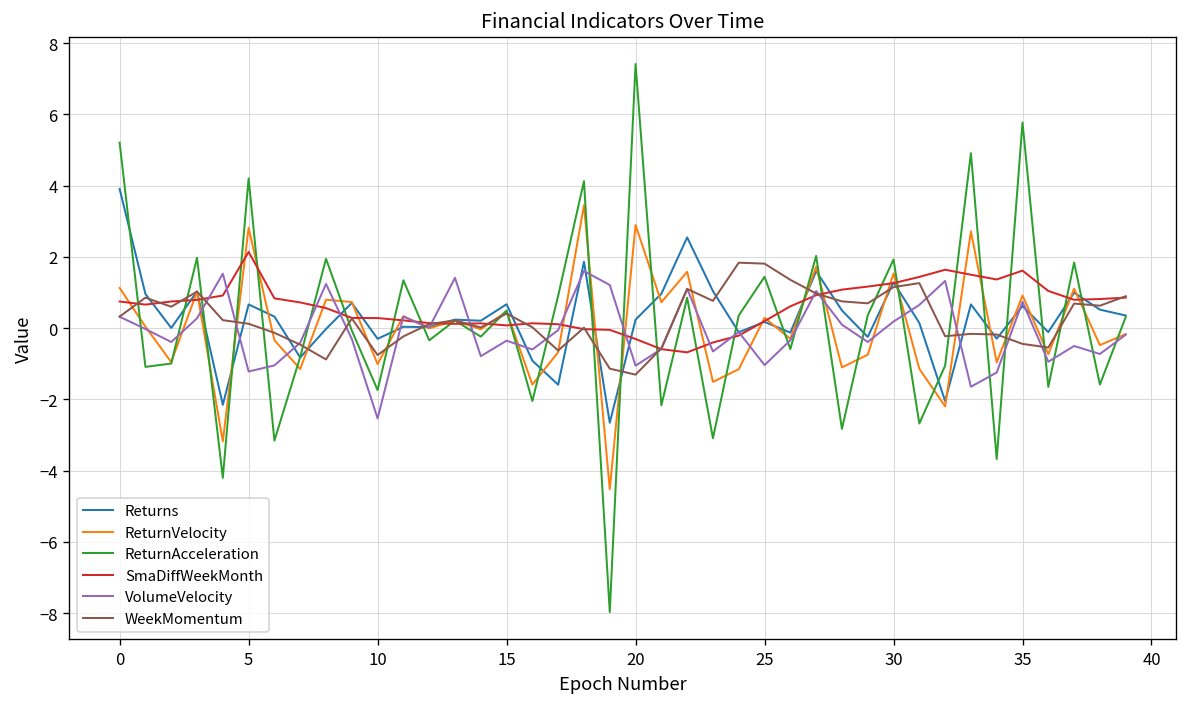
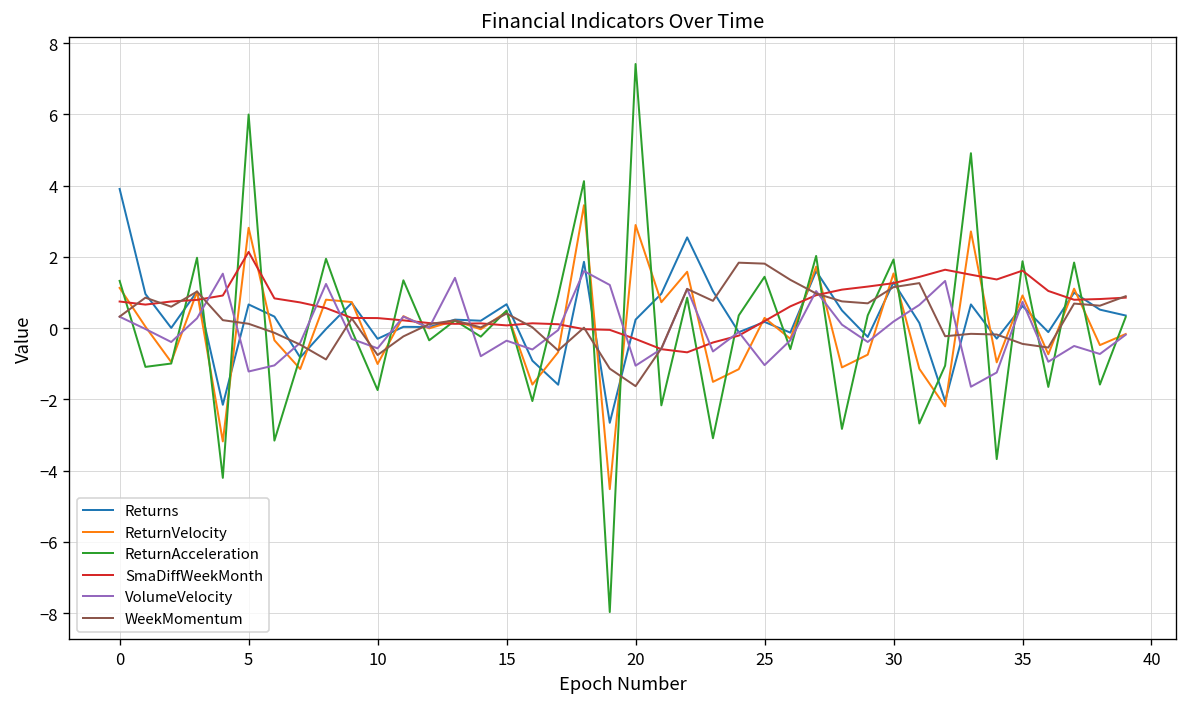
ReturnAcceleration, 0: 5.2 -> 1.3
ReturnAcceleration, 5: 4.2 -> 6.0
VolumeVelocity, 10: -2.5 -> -0.6
WeekMomentum, 20: -1.3 -> -1.6
ReturnAcceleration, 35: 5.8 -> 1.9
